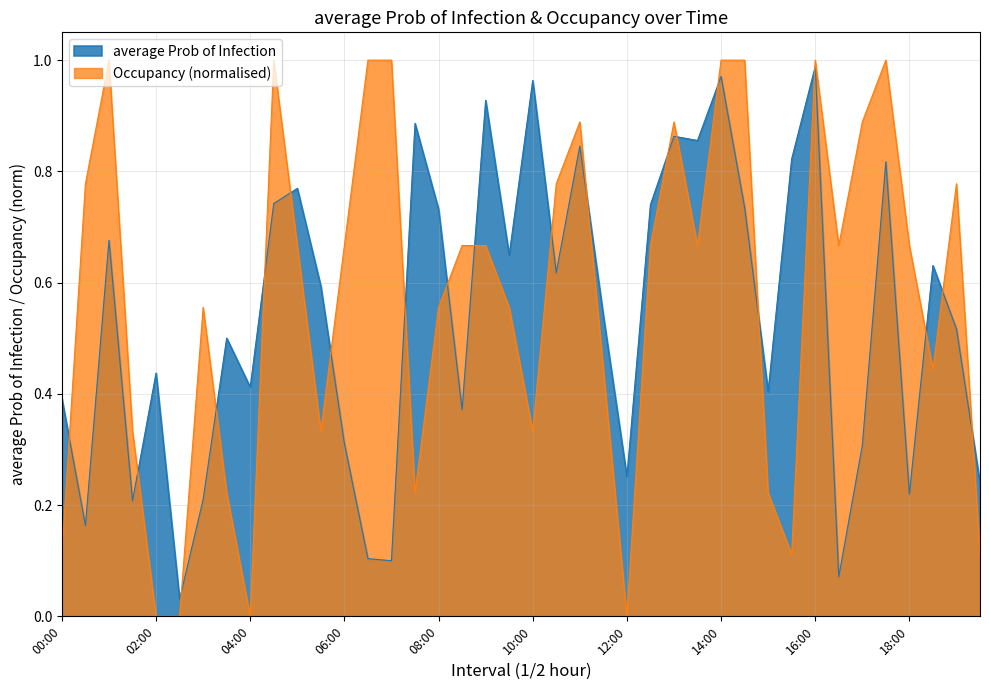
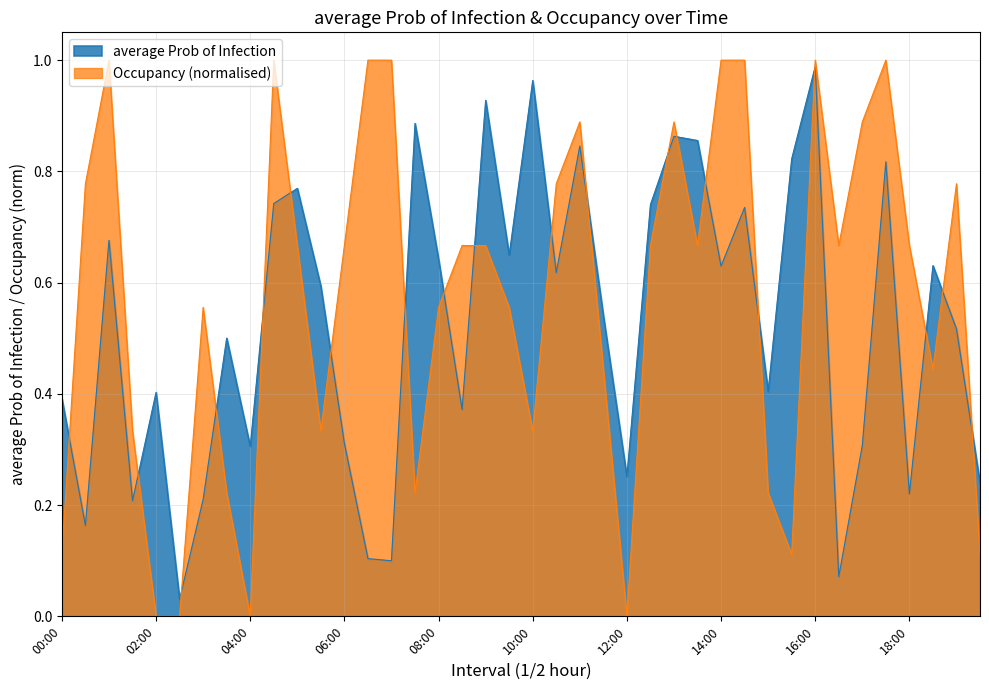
average Prob of Infection, 02:00: 0.44 -> 0.40
average Prob of Infection, 04:00: 0.41 -> 0.31
average Prob of Infection, 08:00: 0.73 -> 0.64
average Prob of Infection, 14:00: 0.97 -> 0.63
